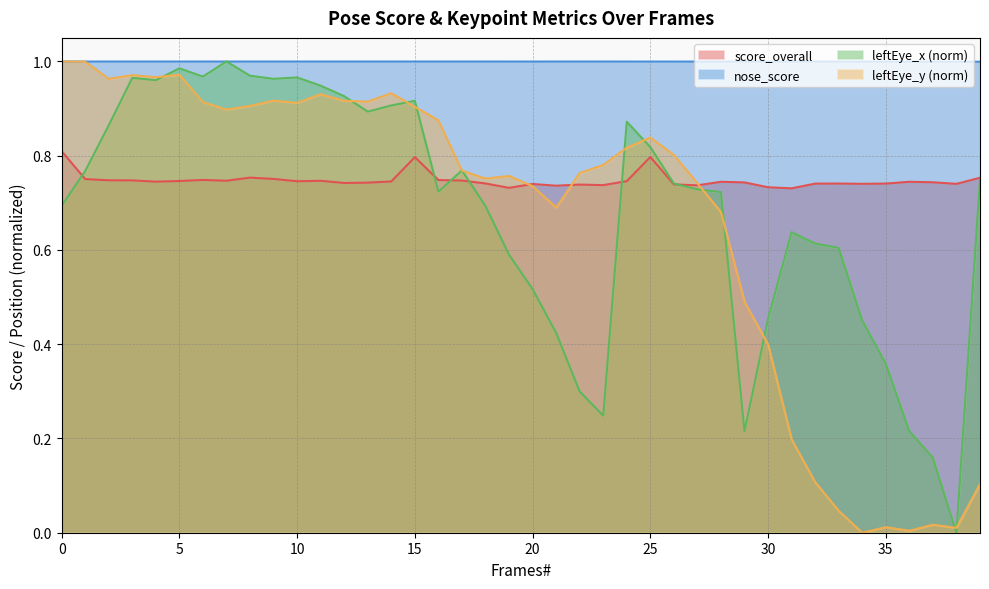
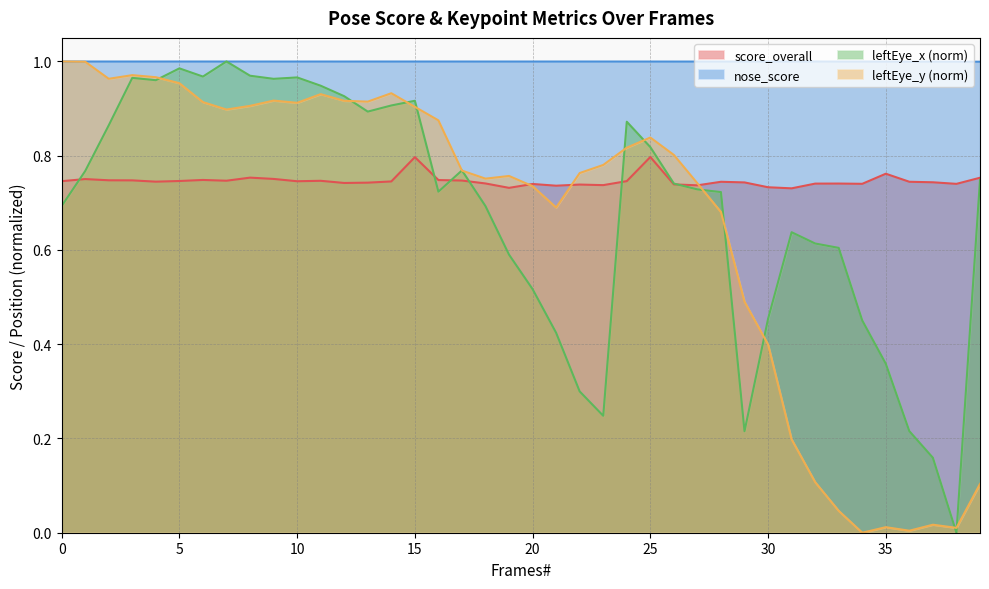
score_overall, 0: 0.81 -> 0.75
leftEye_y (norm), 5: 0.97 -> 0.95
score_overall, 35: 0.74 -> 0.76
